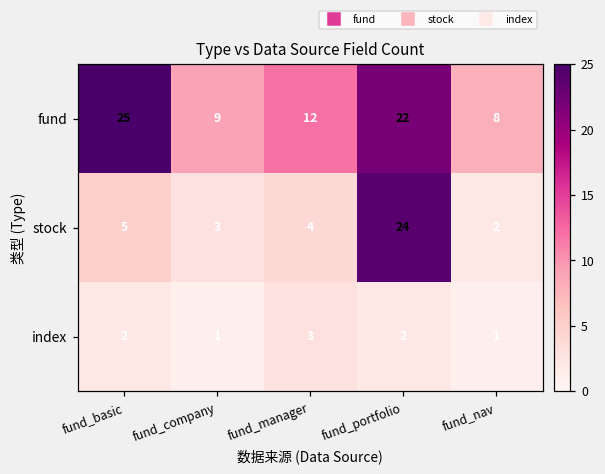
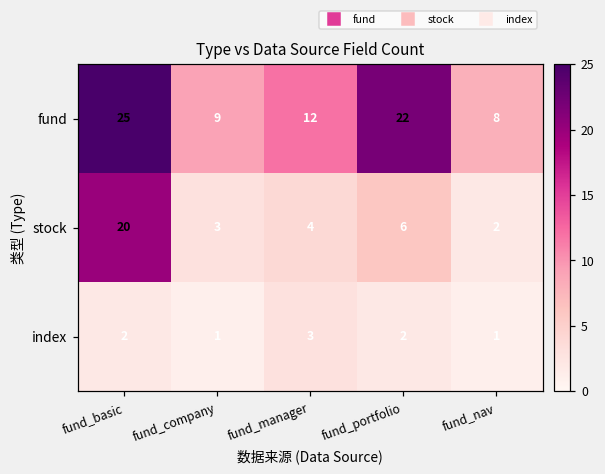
stock, fund_basic: 5 -> 20
stock, fund_portfolio: 24 -> 6
